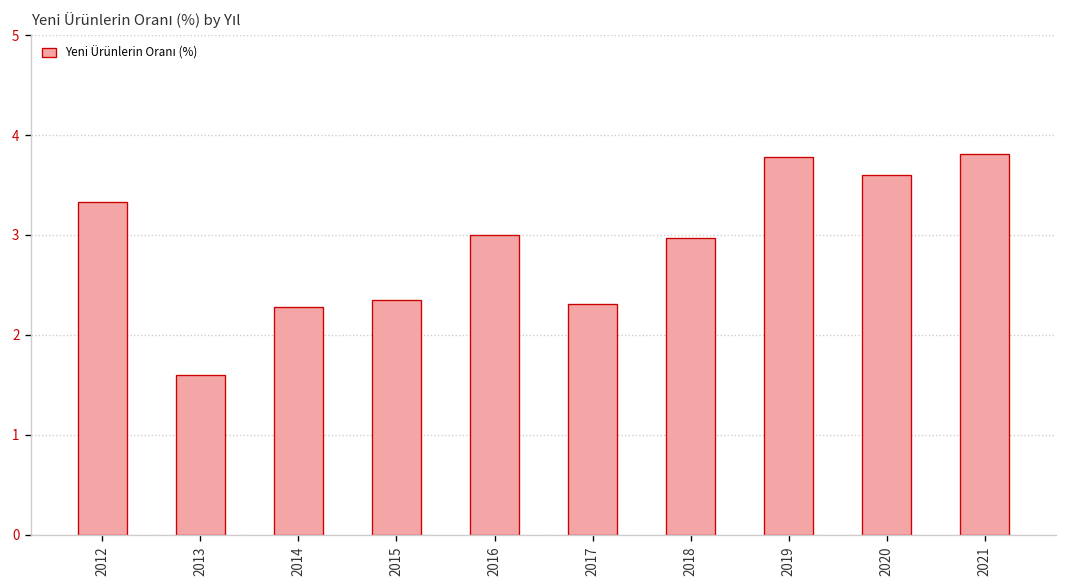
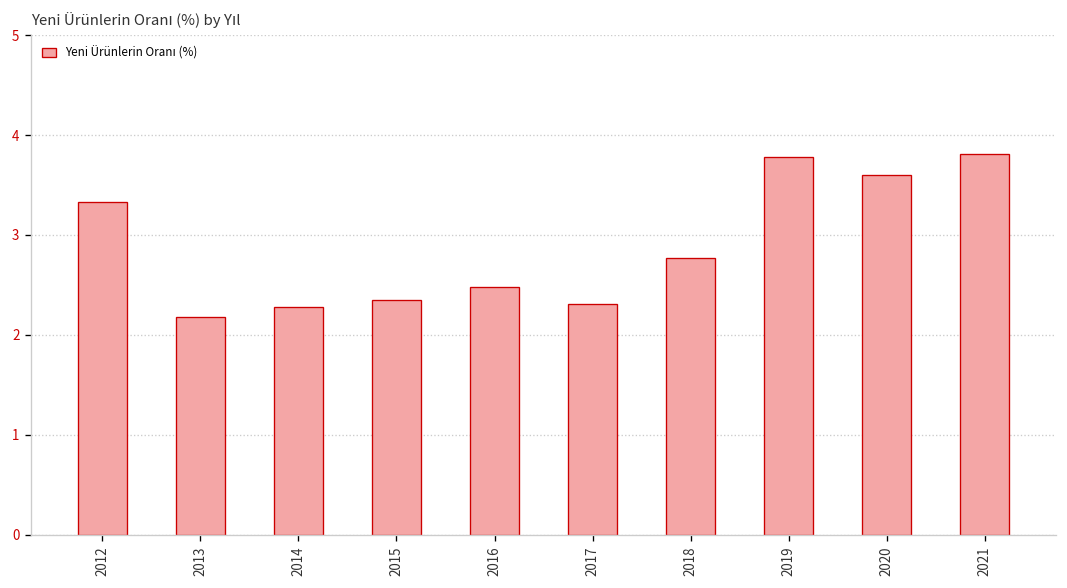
2013: 1.6 -> 2.2
2016: 3.0 -> 2.5
2018: 3.0 -> 2.8
